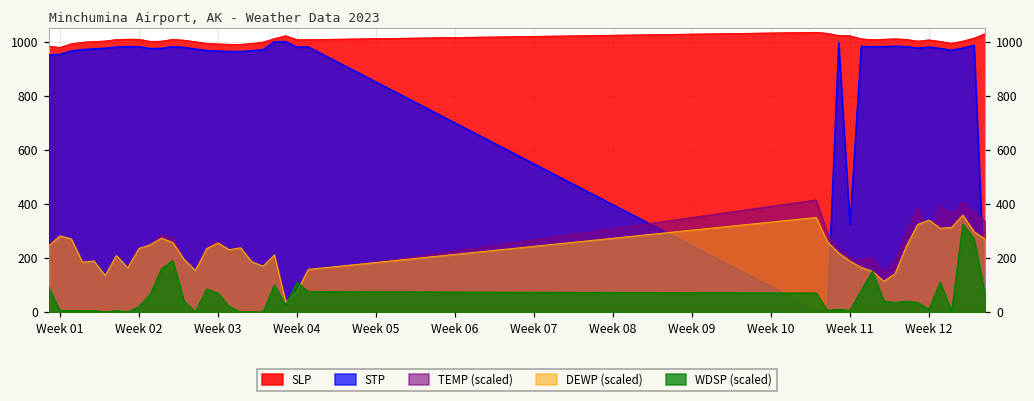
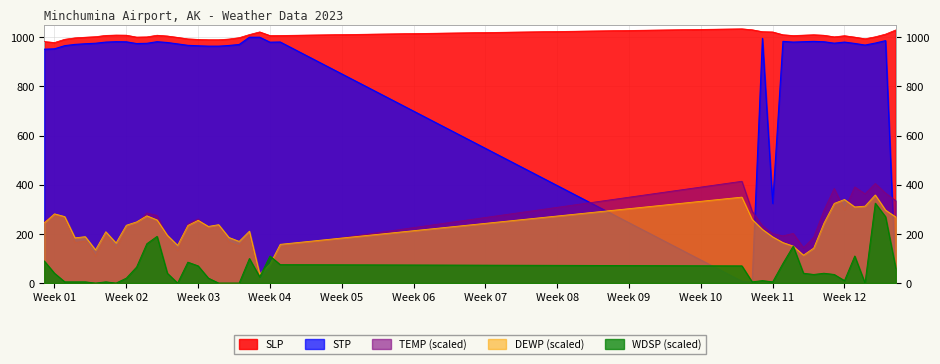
WDSP (scaled), Week 01: 10 -> 40
